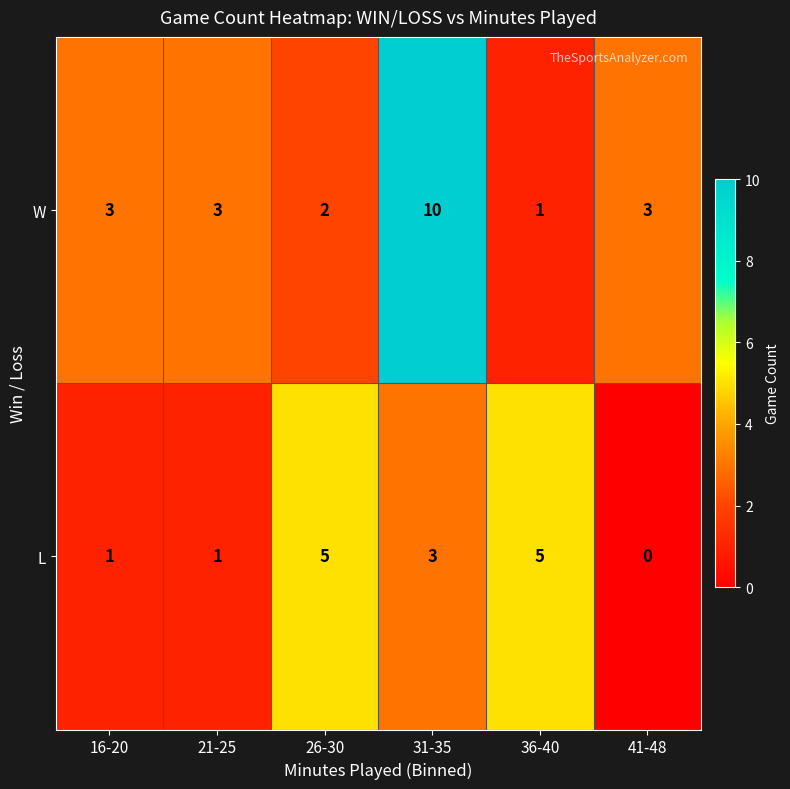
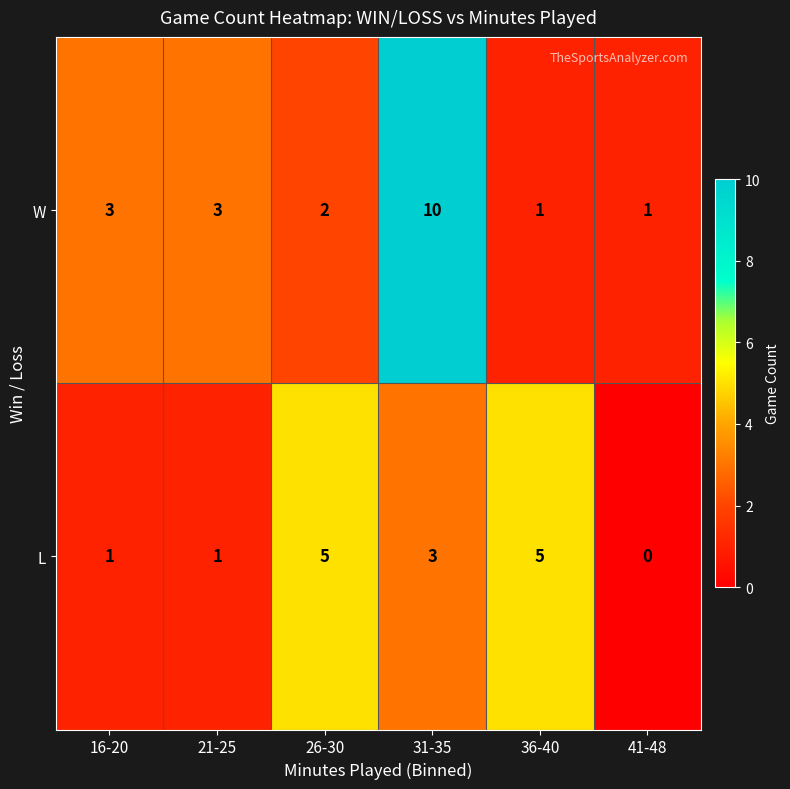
W, 41-48: 3 -> 1
